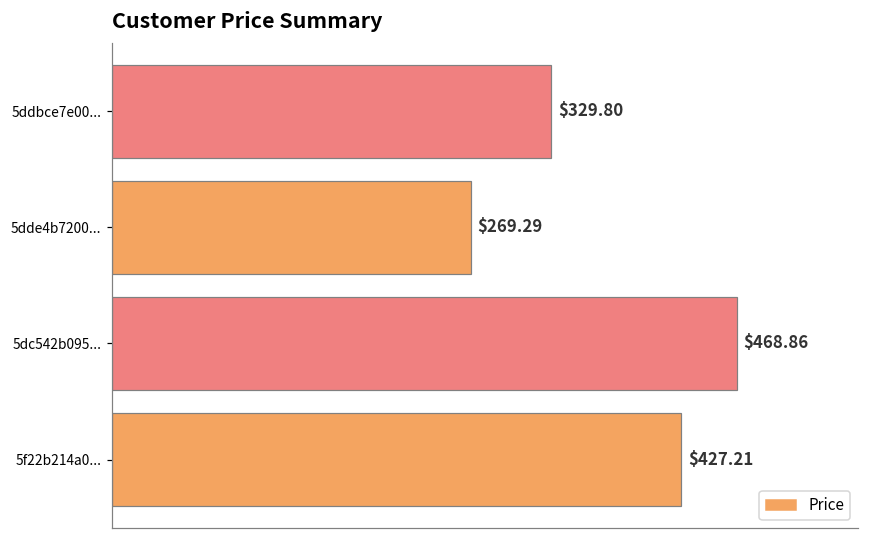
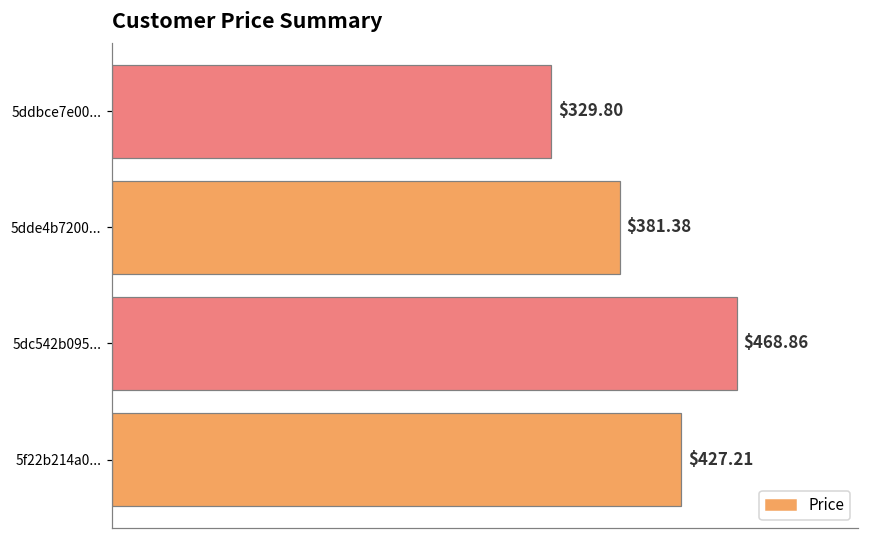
5dde4b7200...: $269.29 -> $381.38
